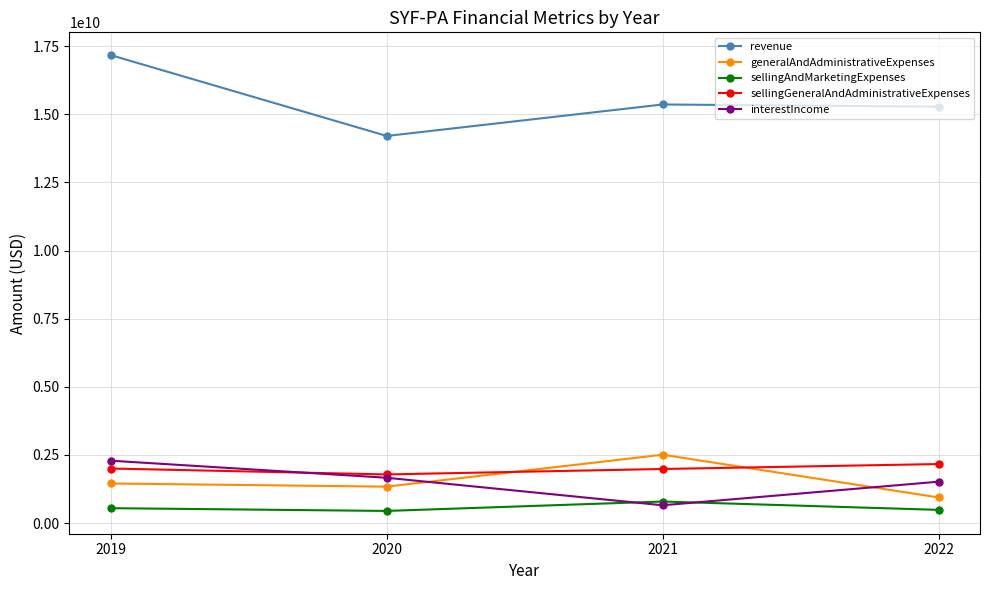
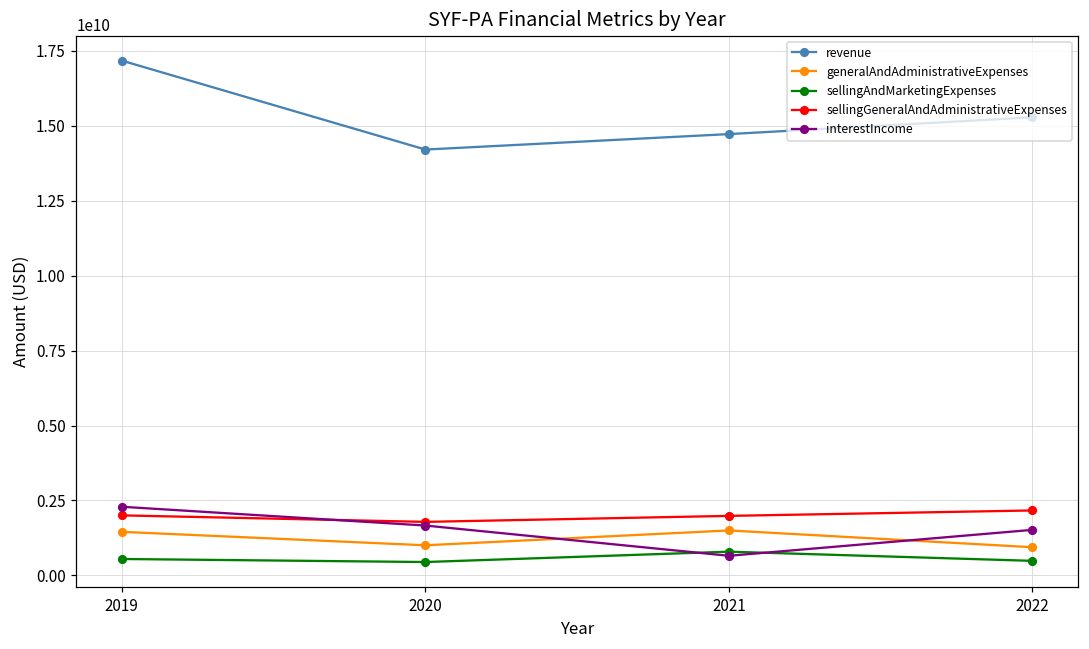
generalAndAdministrativeExpenses, 2020: 1300000000 -> 1000000000
revenue, 2021: 15400000000 -> 14700000000
generalAndAdministrativeExpenses, 2021: 2500000000 -> 1500000000
